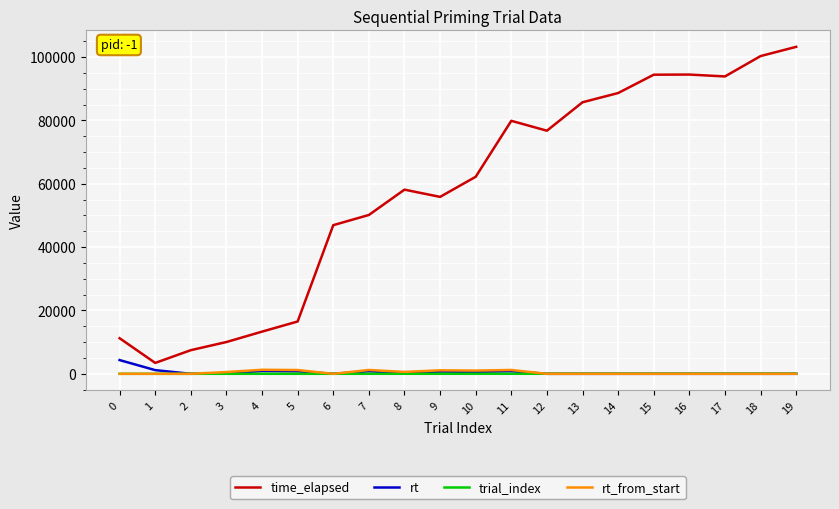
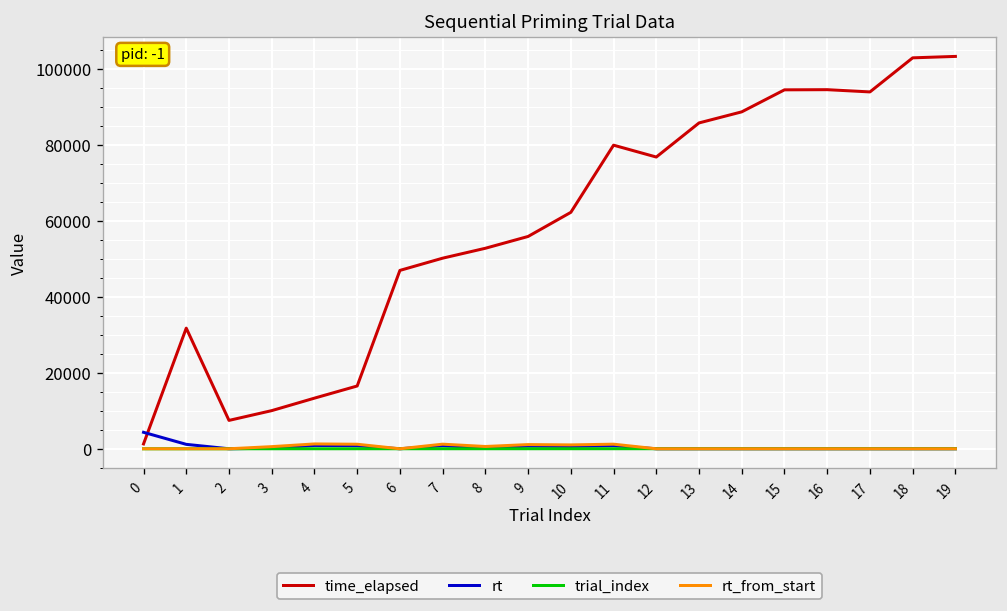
time_elapsed, 0: 11000 -> 1000
time_elapsed, 1: 3000 -> 32000
time_elapsed, 8: 58000 -> 53000
time_elapsed, 18: 100000 -> 103000
